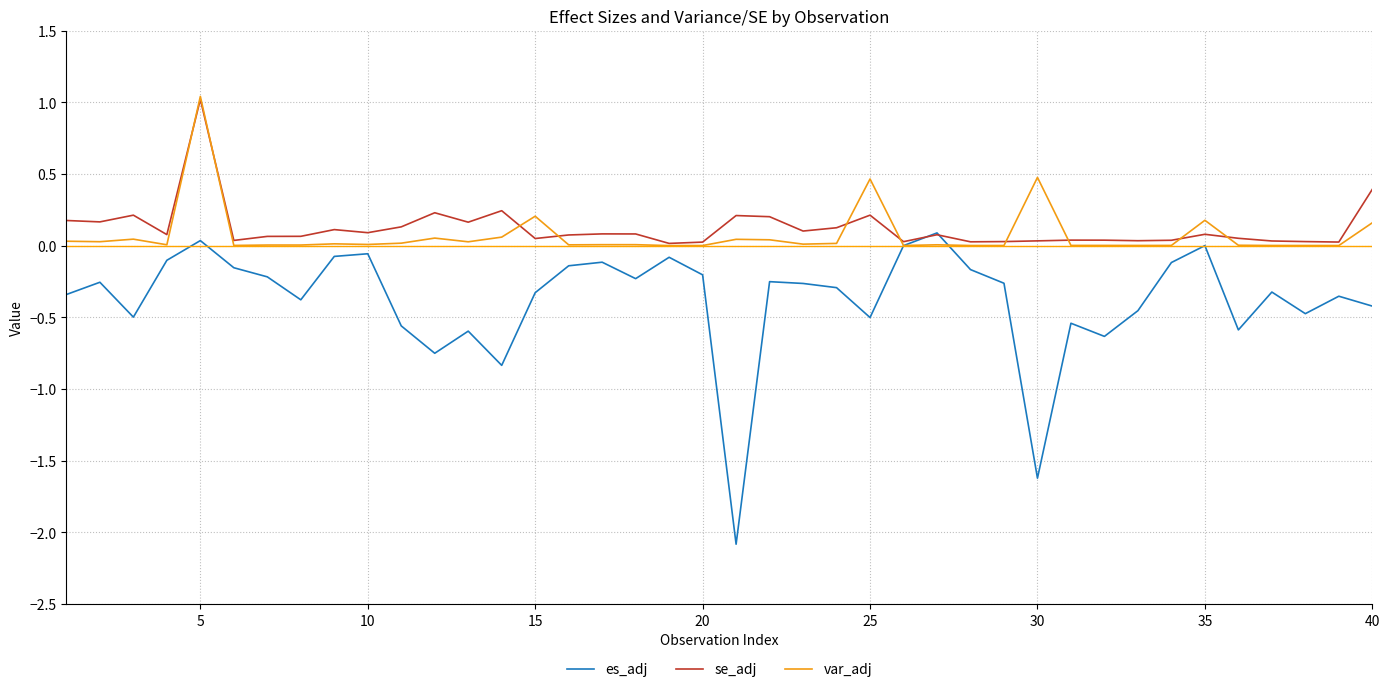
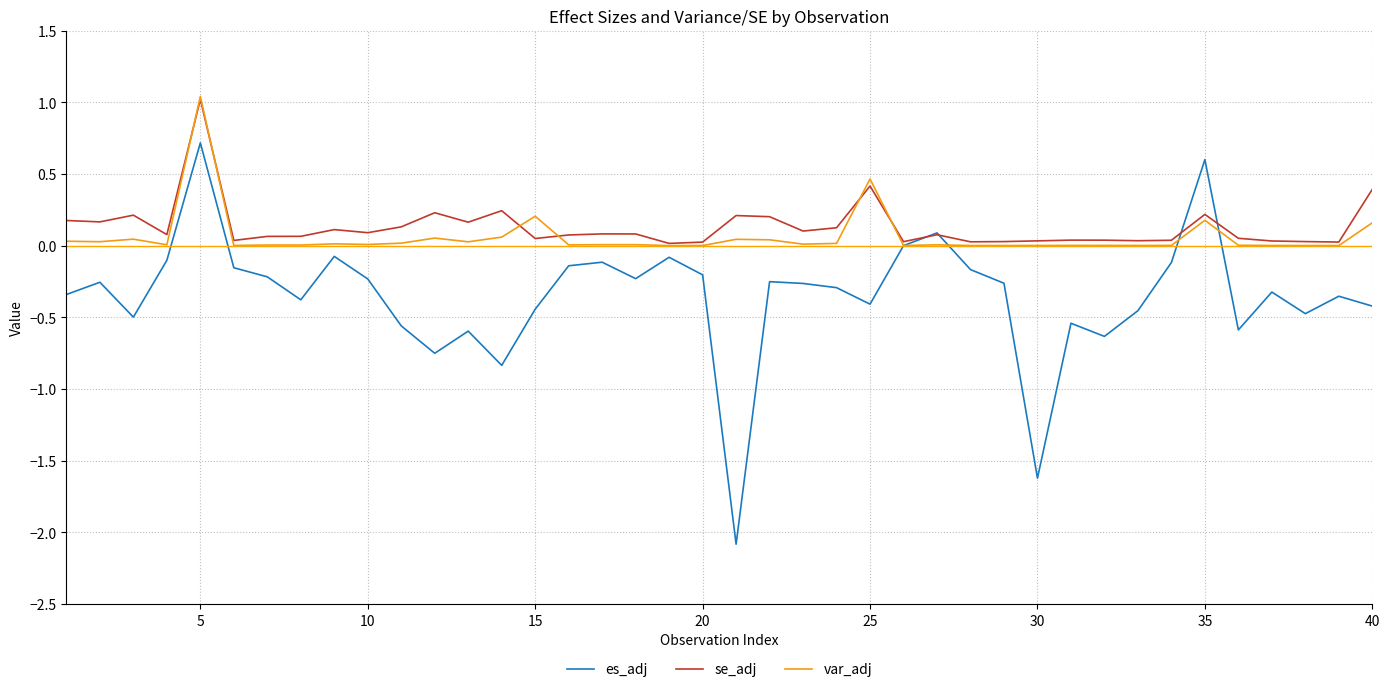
es_adj, 5: 0.04 -> 0.72
es_adj, 10: -0.06 -> -0.23
es_adj, 15: -0.33 -> -0.44
es_adj, 25: -0.50 -> -0.41
se_adj, 25: 0.21 -> 0.42
var_adj, 30: 0.48 -> 0.00
es_adj, 35: 0.0 -> 0.6
se_adj, 35: 0.08 -> 0.22
